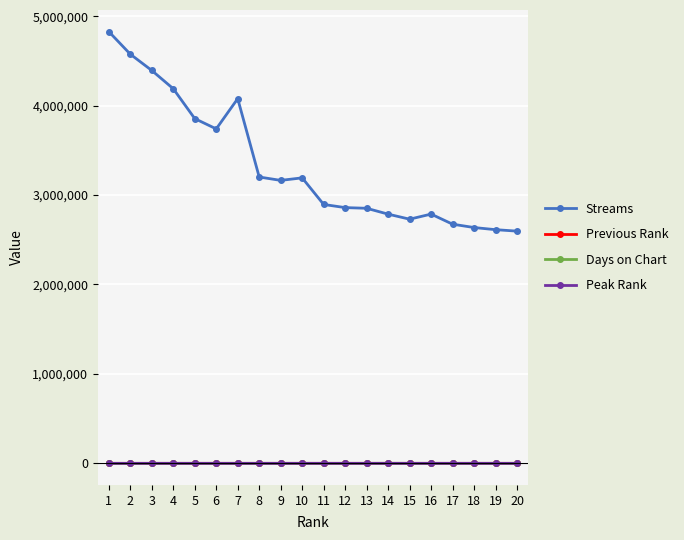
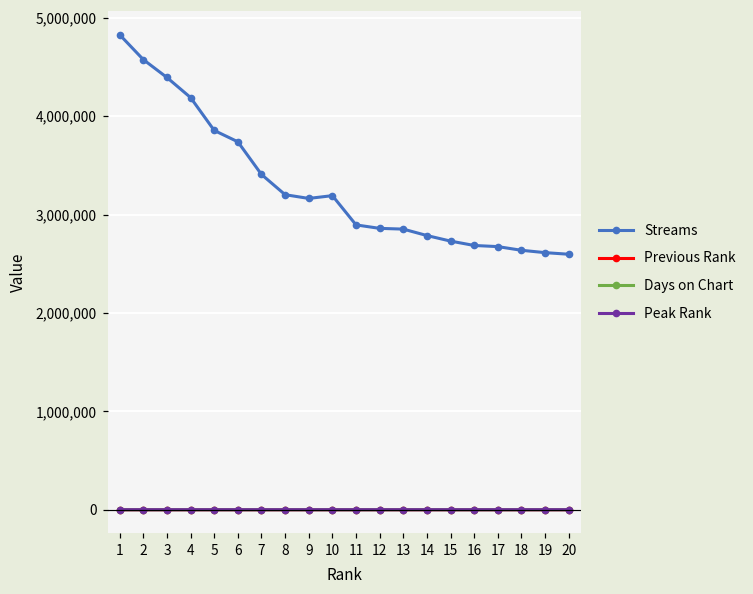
Streams, 7: 4,100,000 -> 3,400,000
Streams, 16: 2,800,000 -> 2,700,000
